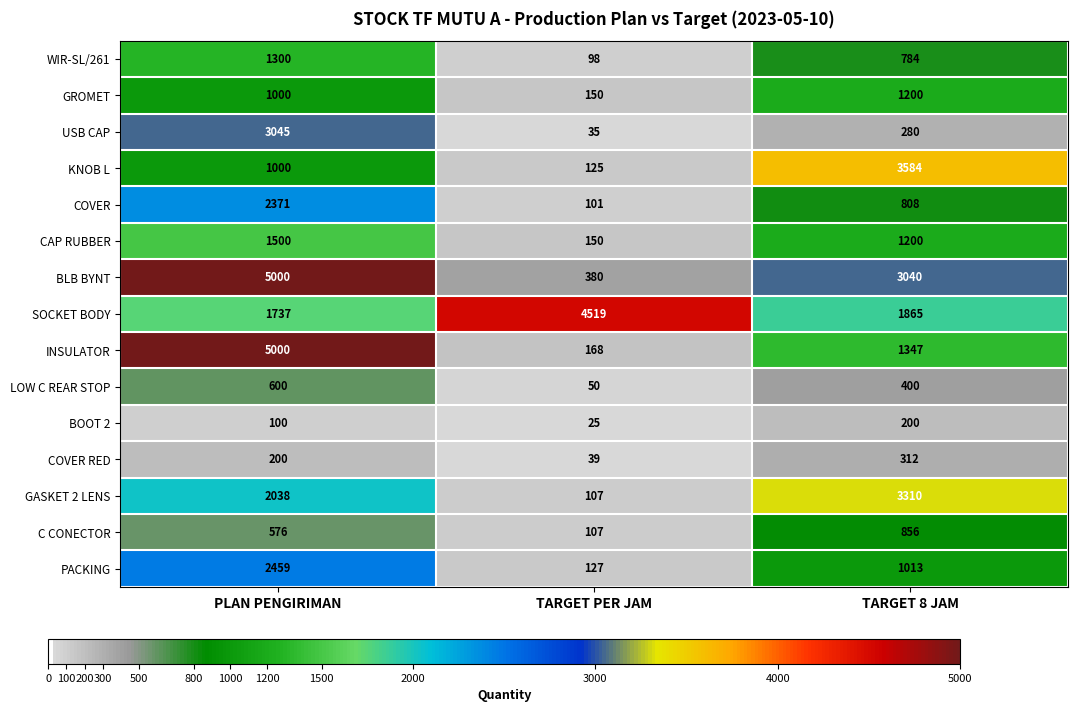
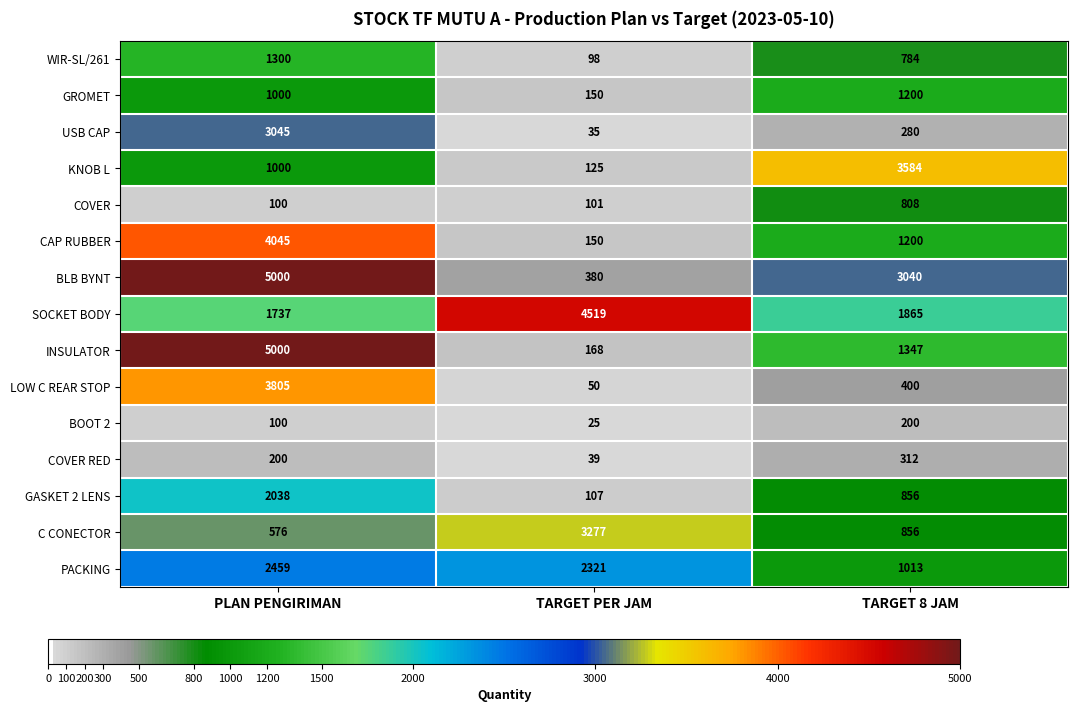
COVER, PLAN PENGIRIMAN: 2371 -> 100
CAP RUBBER, PLAN PENGIRIMAN: 1500 -> 4045
LOW C REAR STOP, PLAN PENGIRIMAN: 600 -> 3805
GASKET 2 LENS, TARGET 8 JAM: 3310 -> 856
C CONECTOR, TARGET PER JAM: 107 -> 3277
PACKING, TARGET PER JAM: 127 -> 2321
